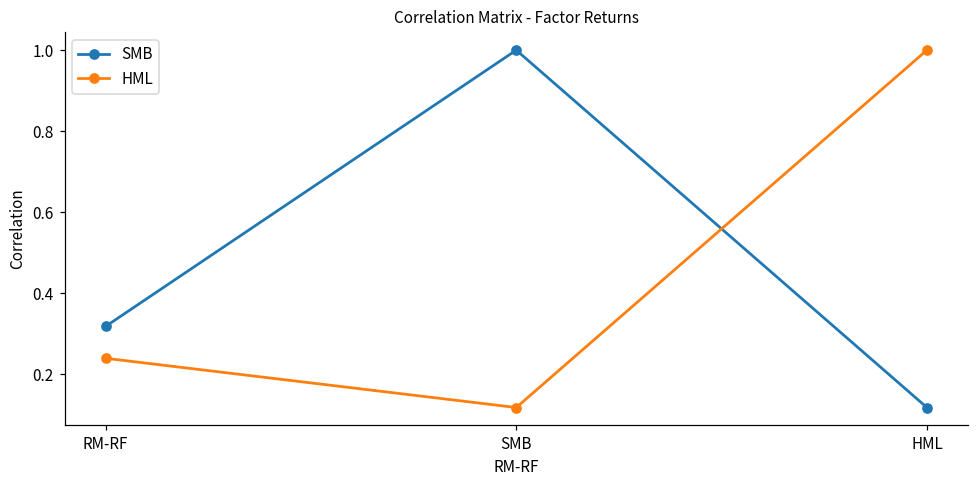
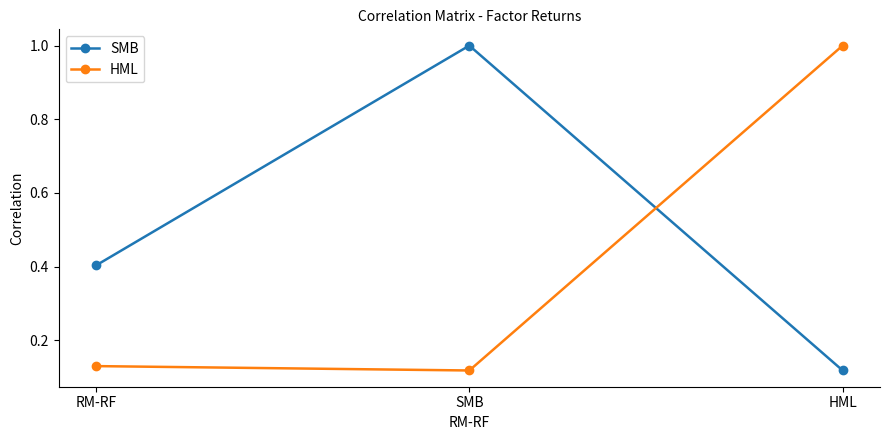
SMB, RM-RF: 0.32 -> 0.40
HML, RM-RF: 0.24 -> 0.13
